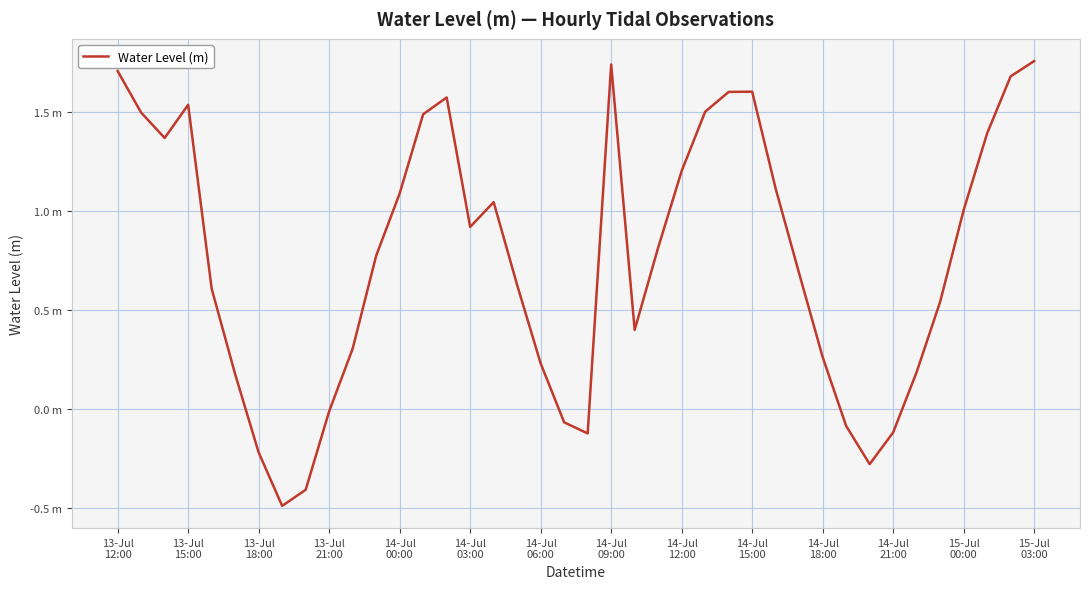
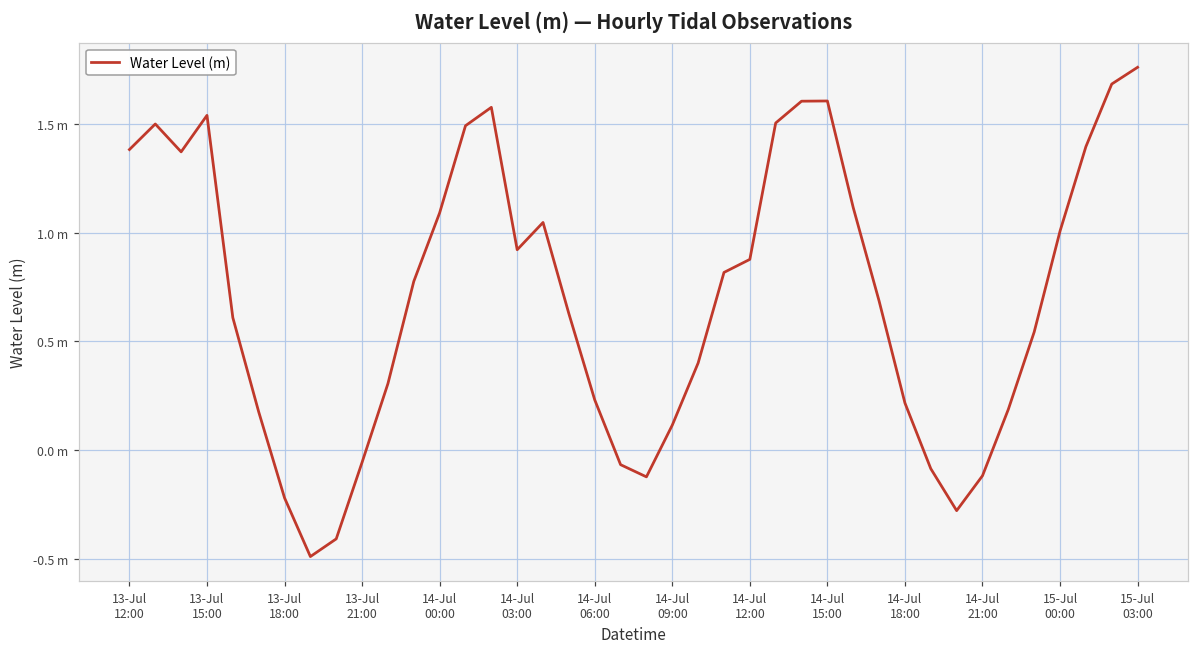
13-Jul 12:00: 1.71 m -> 1.38 m
13-Jul 21:00: -0.01 m -> -0.05 m
14-Jul 09:00: 1.74 m -> 0.12 m
14-Jul 12:00: 1.20 m -> 0.88 m
14-Jul 18:00: 0.26 m -> 0.22 m
